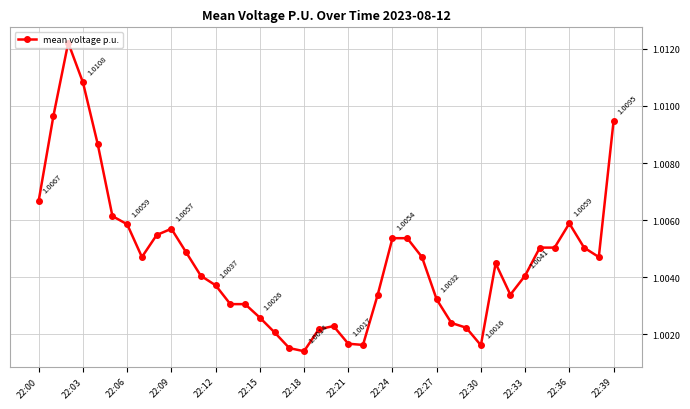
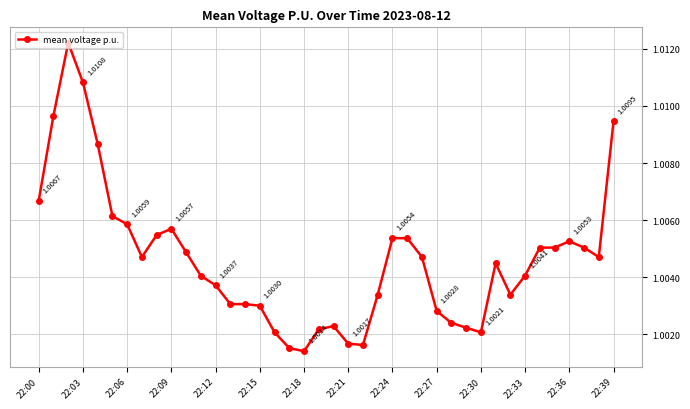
22:15: 1.0026 -> 1.0030
22:27: 1.0032 -> 1.0028
22:30: 1.0016 -> 1.0021
22:36: 1.0059 -> 1.0053
